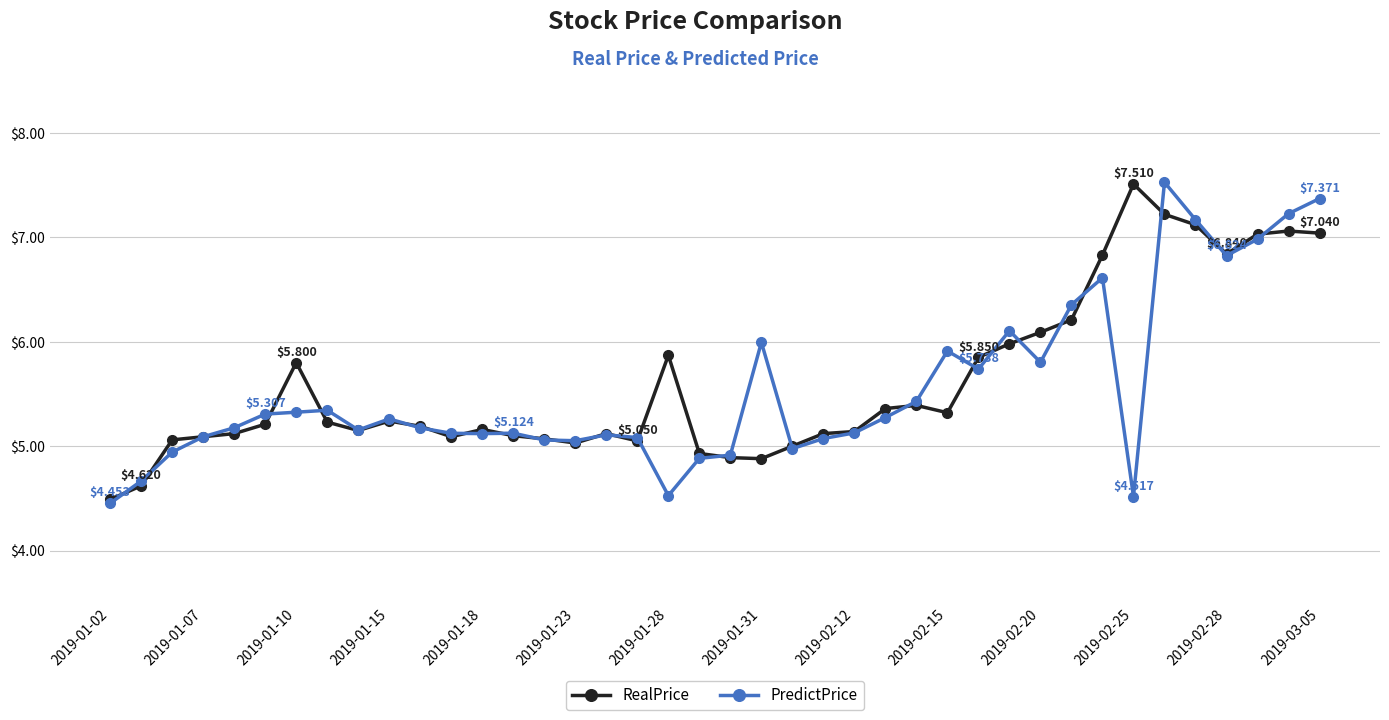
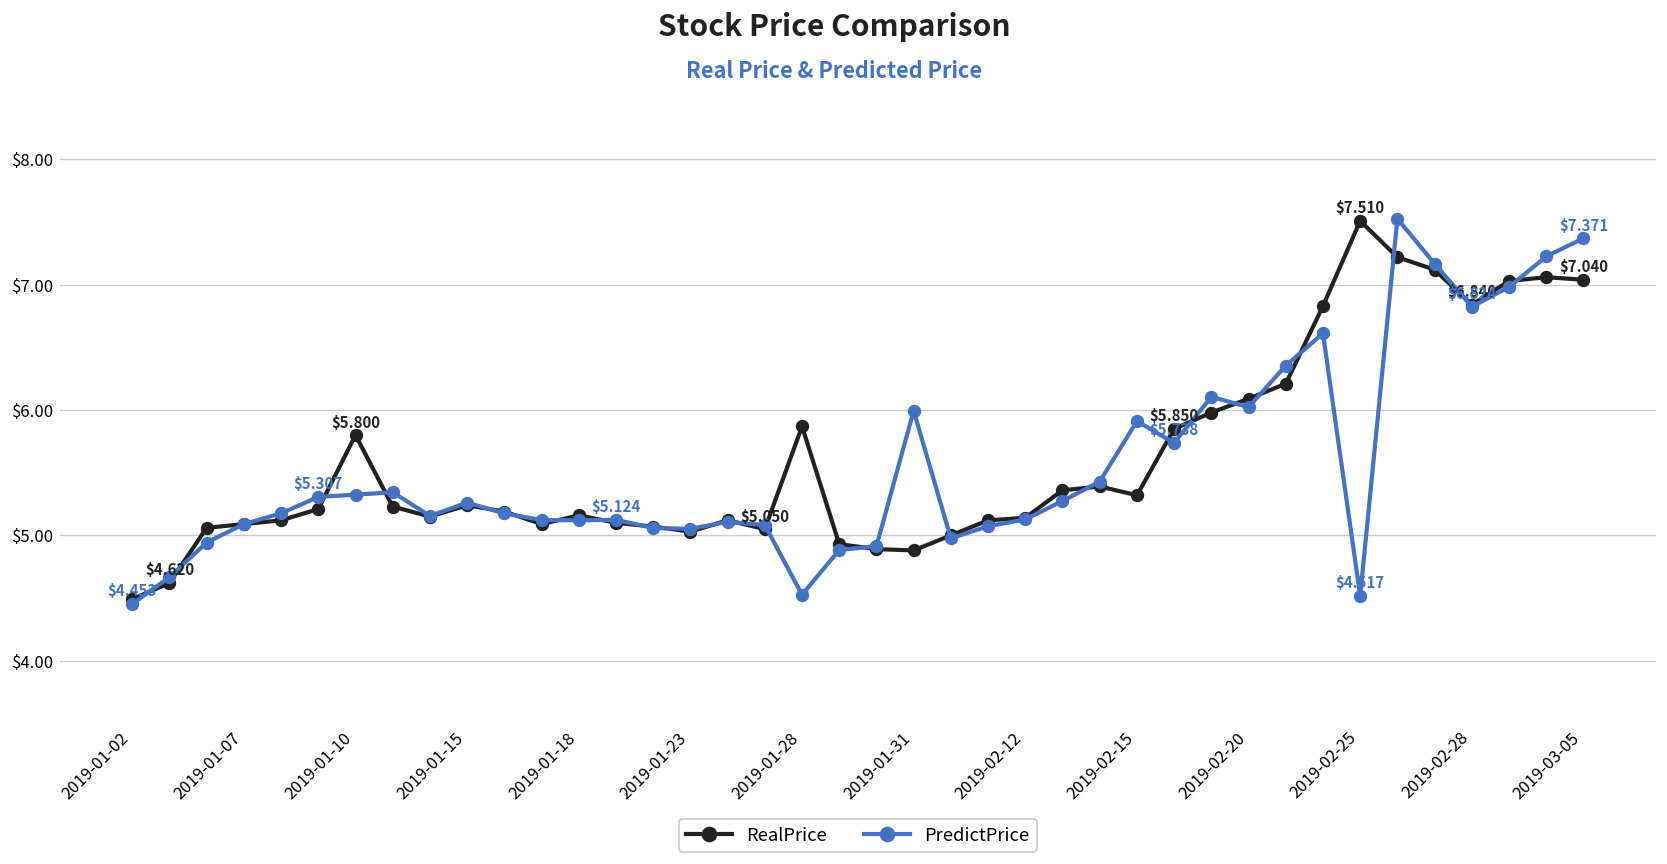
PredictPrice, 2019-02-20: $5.80 -> $6.02
